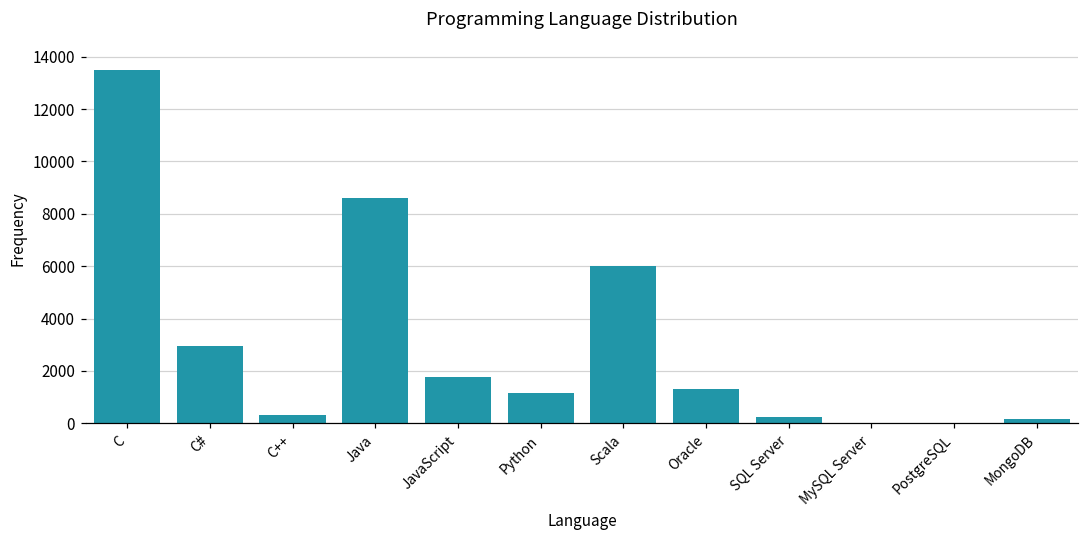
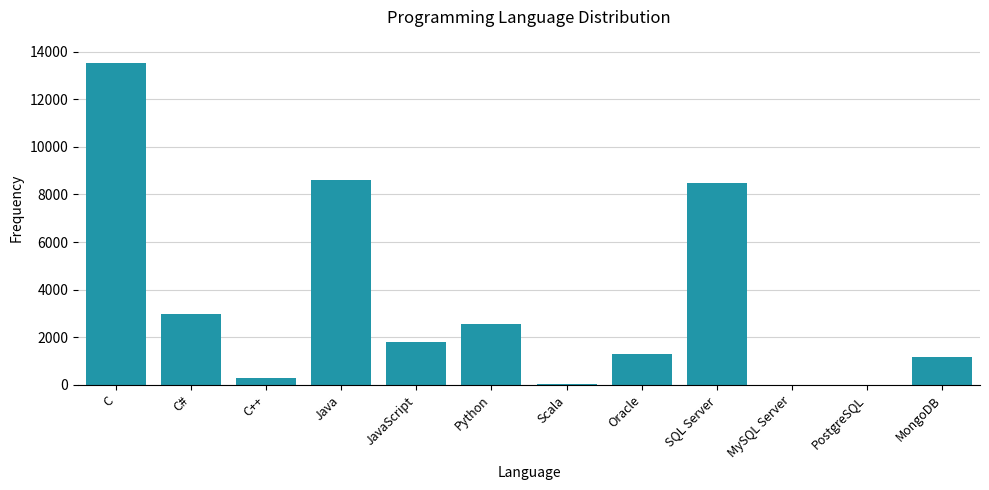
Python: 1200 -> 2500
Scala: 6000 -> 0
SQL Server: 300 -> 8500
MongoDB: 200 -> 1200
